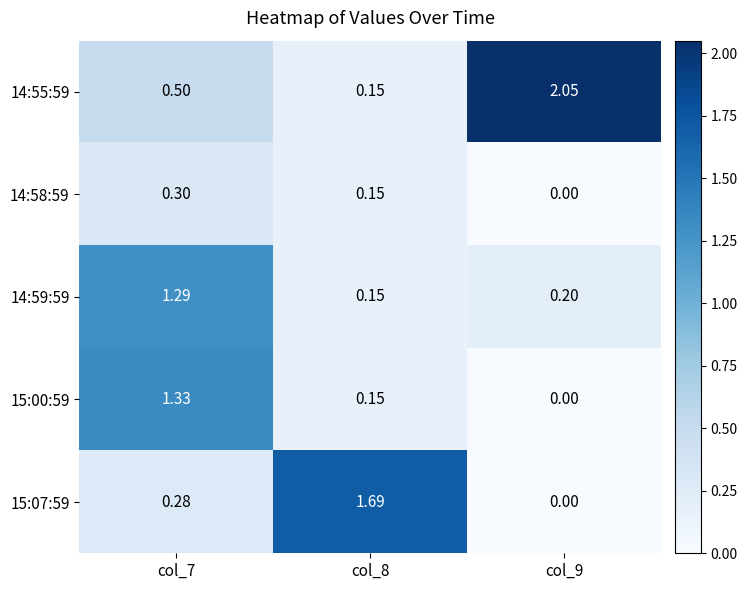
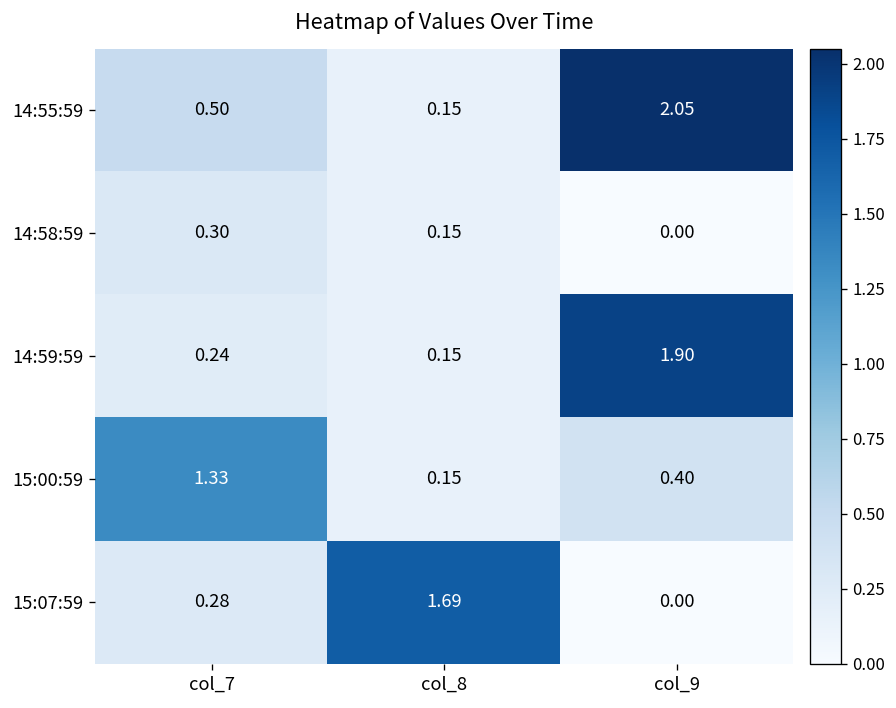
14:59:59, col_7: 1.29 -> 0.24
14:59:59, col_9: 0.20 -> 1.90
15:00:59, col_9: 0.00 -> 0.40
